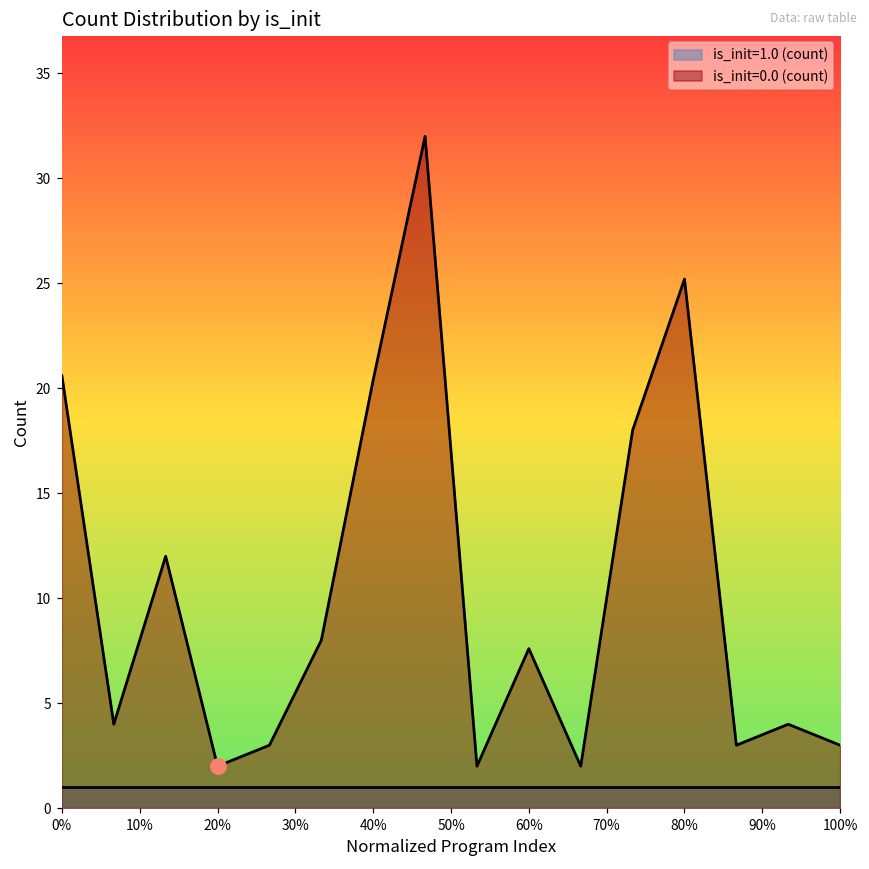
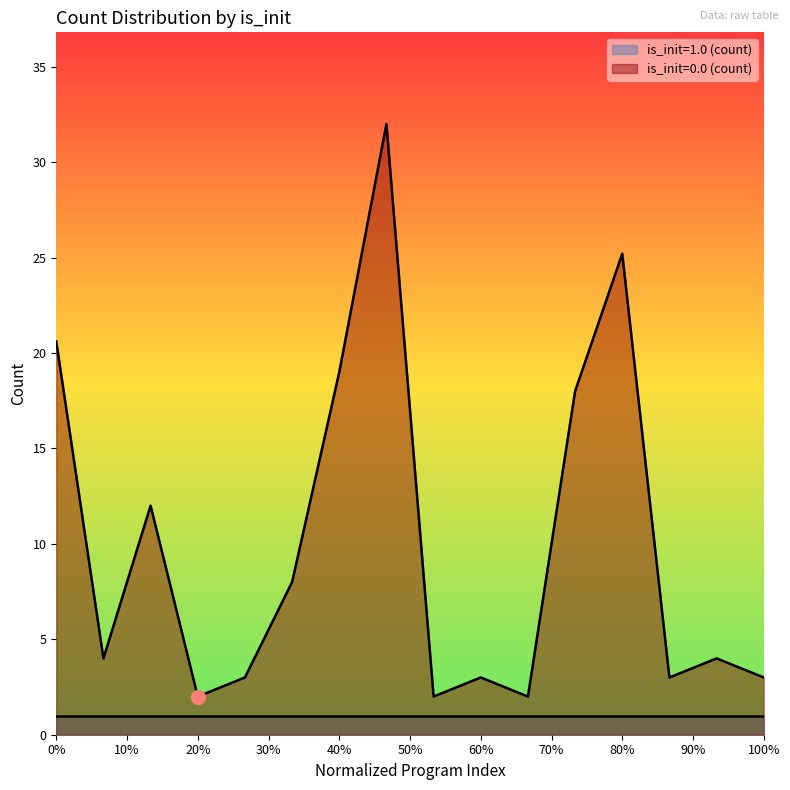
is_init=0.0 (count), 40%: 20.4 -> 19.0
is_init=0.0 (count), 60%: 7.6 -> 3.0
